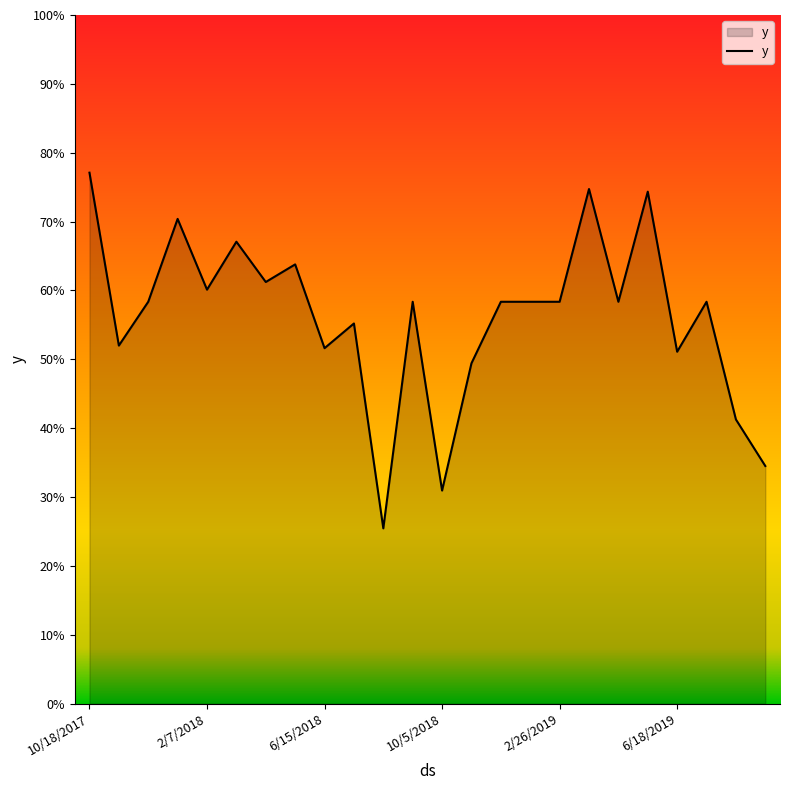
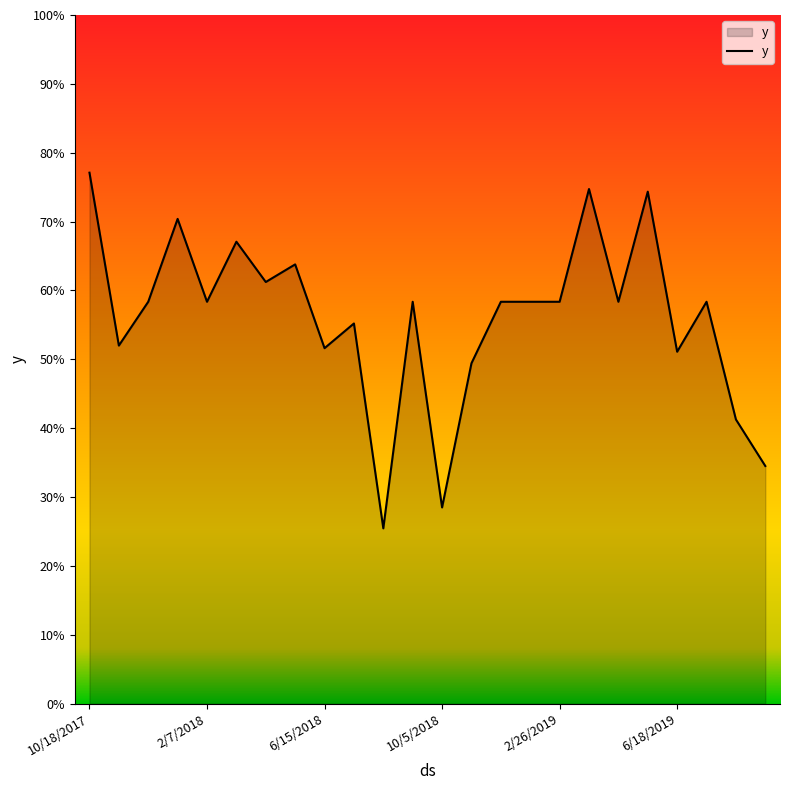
2/7/2018: 60% -> 58%
10/5/2018: 31% -> 28%
